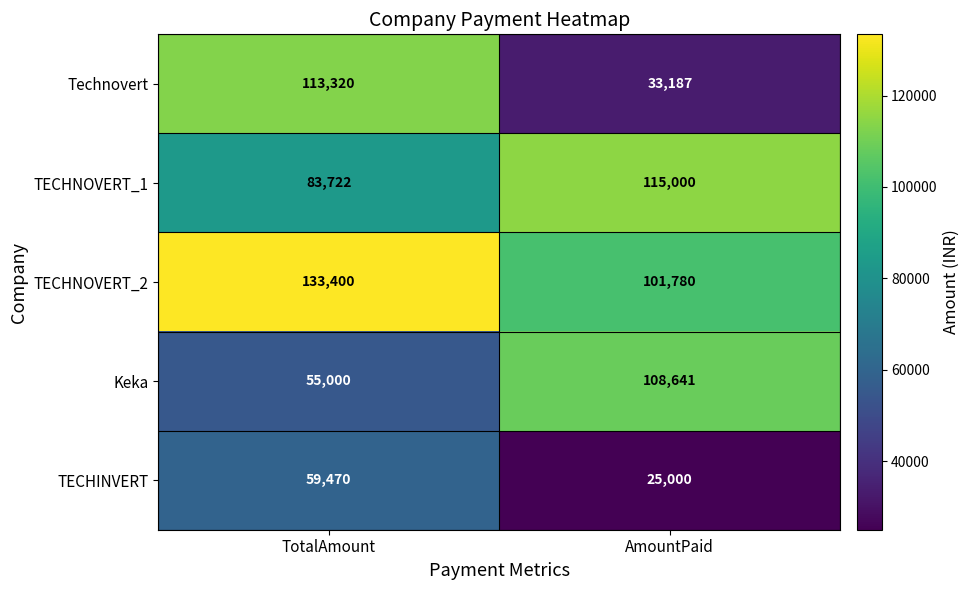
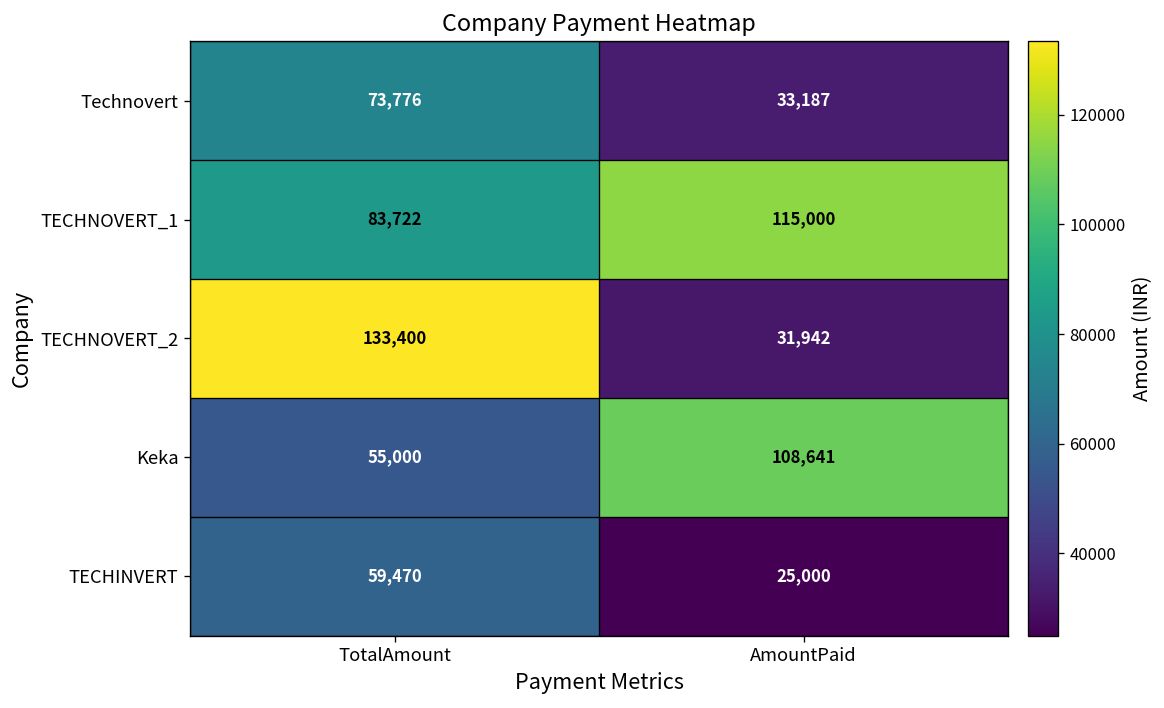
Technovert, TotalAmount: 113,320 -> 73,776
TECHNOVERT_2, AmountPaid: 101,780 -> 31,942
